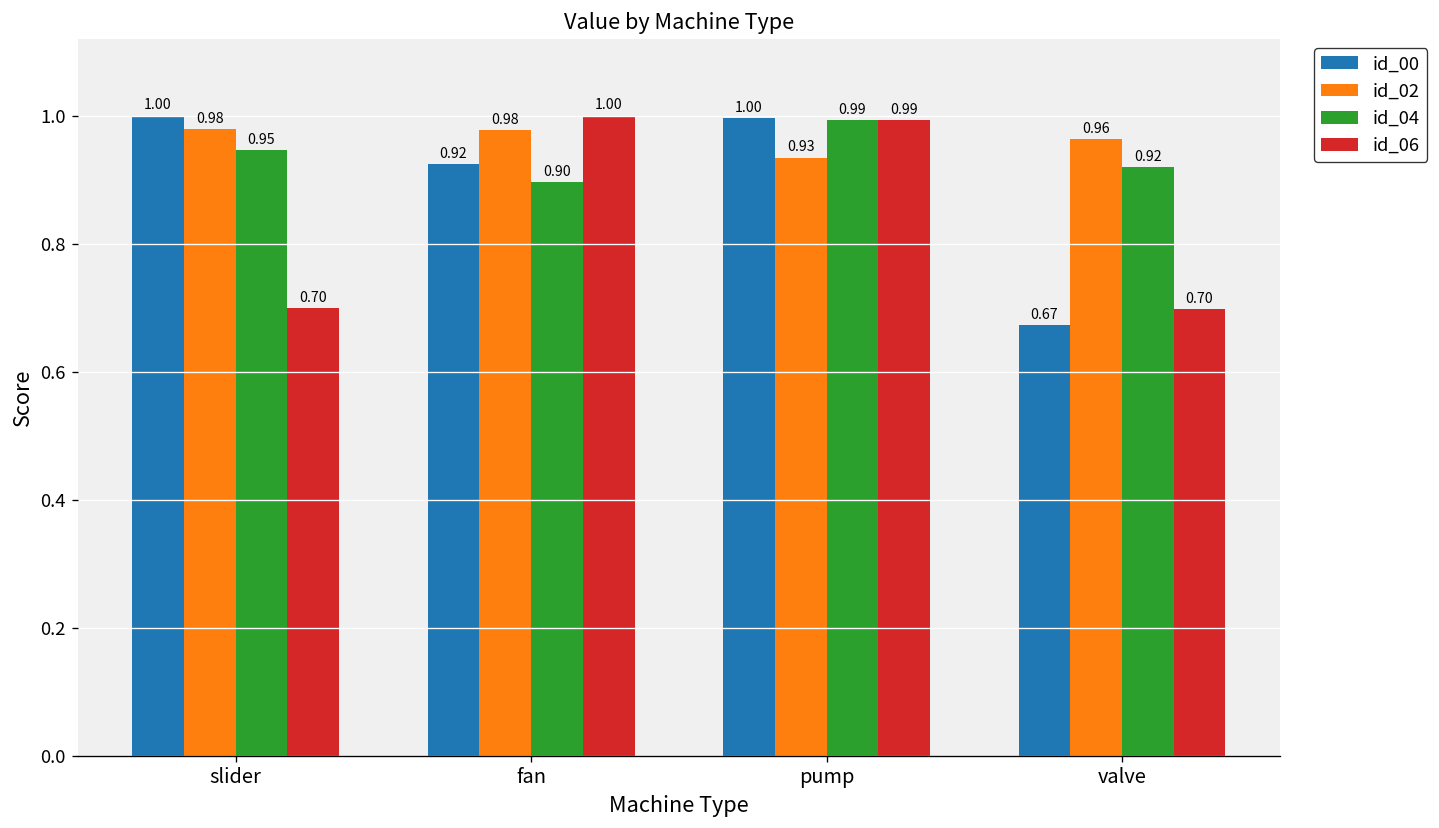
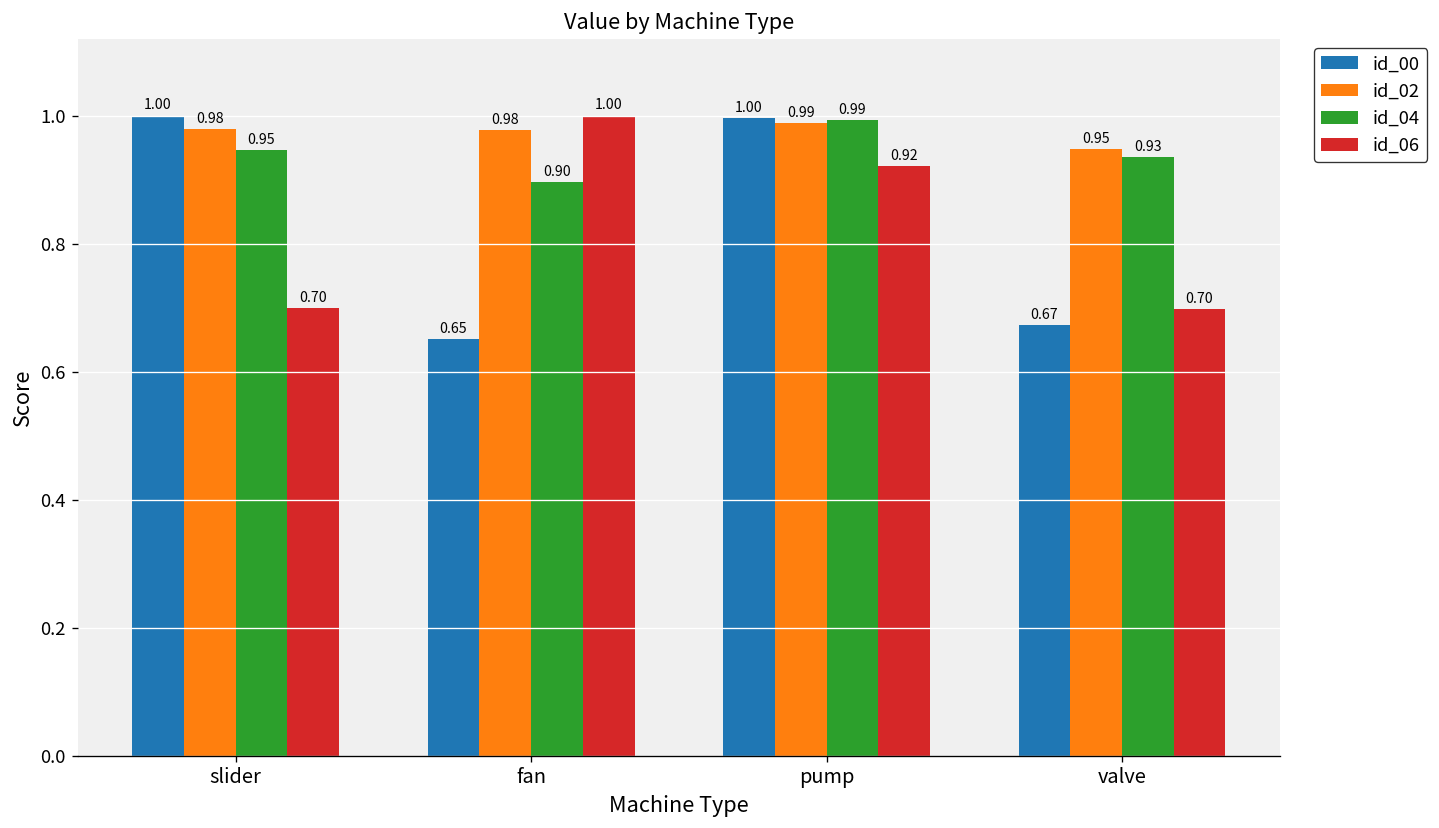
id_00, fan: 0.92 -> 0.65
id_02, pump: 0.93 -> 0.99
id_06, pump: 0.99 -> 0.92
id_02, valve: 0.96 -> 0.95
id_04, valve: 0.92 -> 0.93
